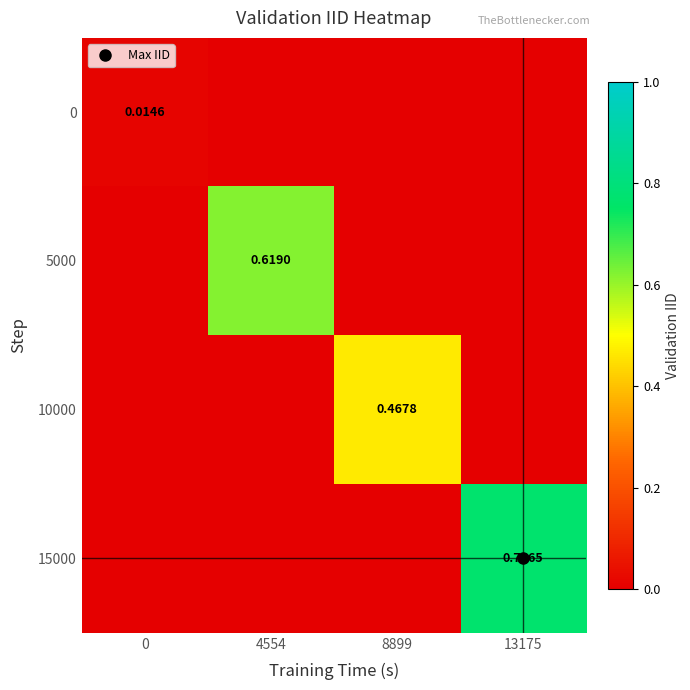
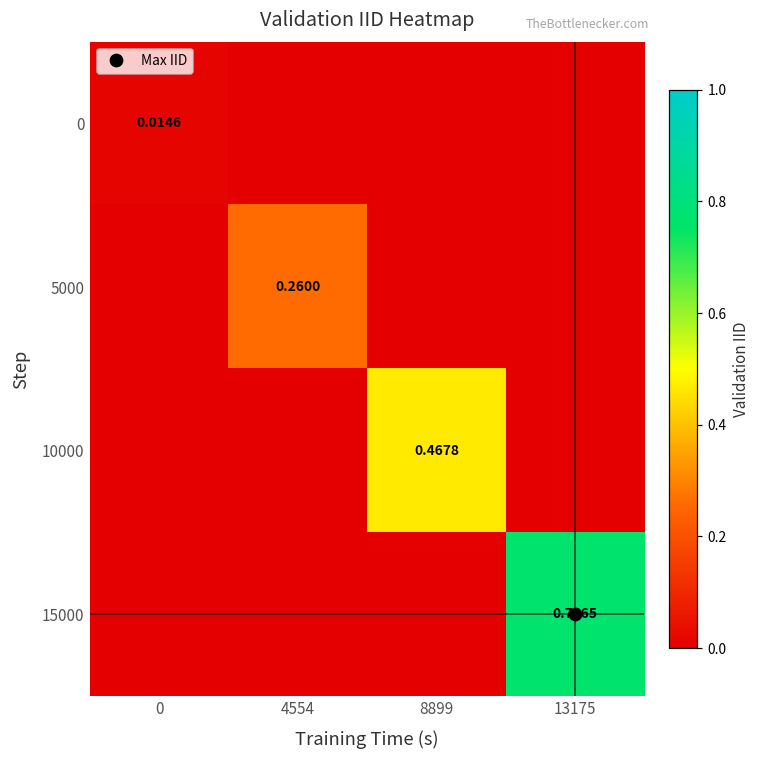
5000, 4554: 0.6190 -> 0.2600
